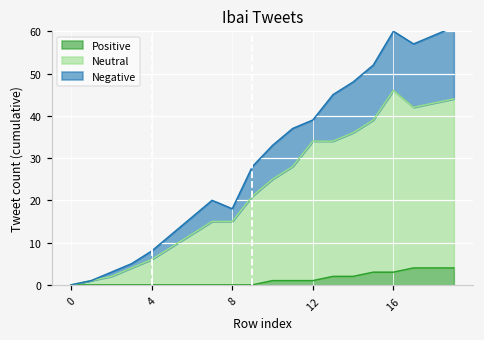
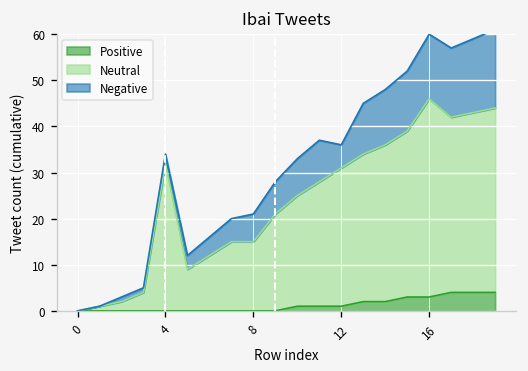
Neutral, 4: 6 -> 32
Negative, 8: 3 -> 6
Neutral, 12: 33 -> 30
